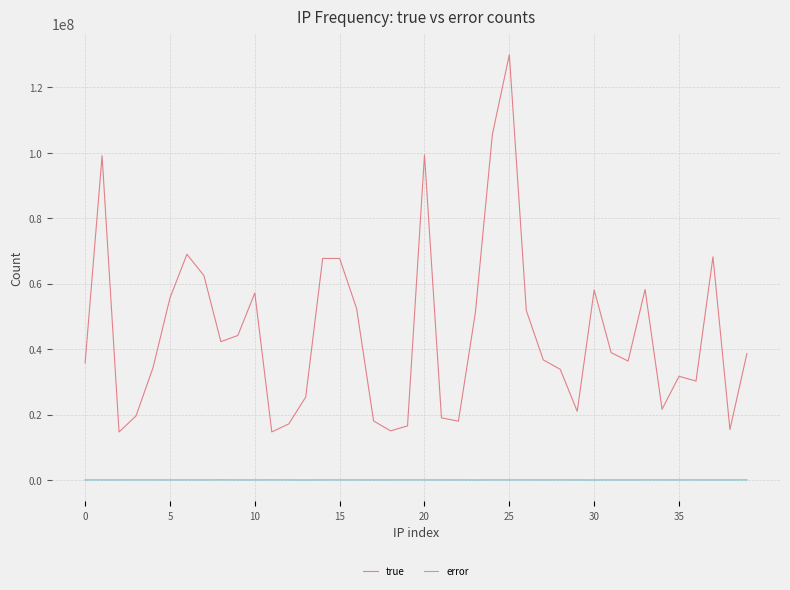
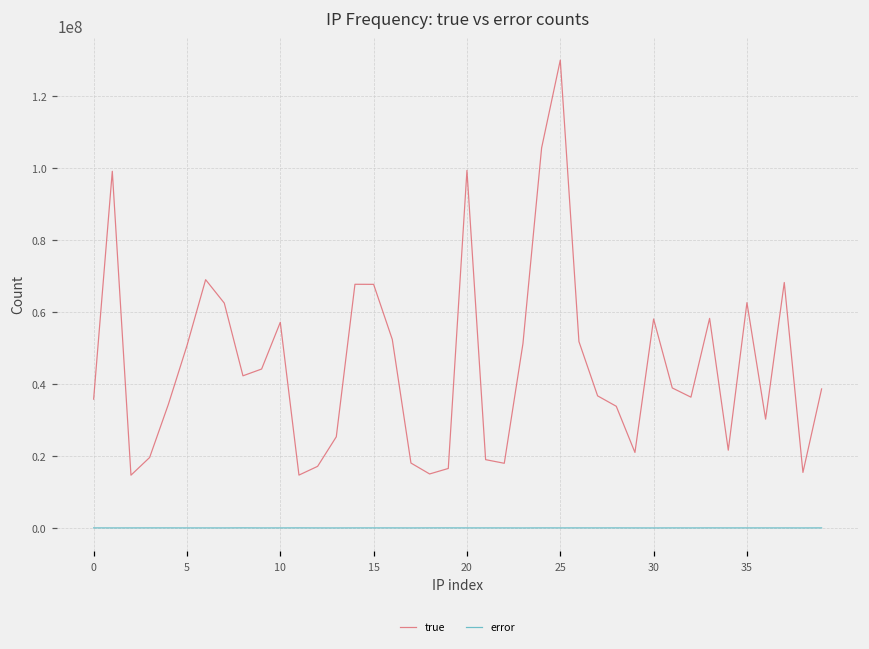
true, 5: 56000000 -> 51000000
true, 35: 32000000 -> 63000000
